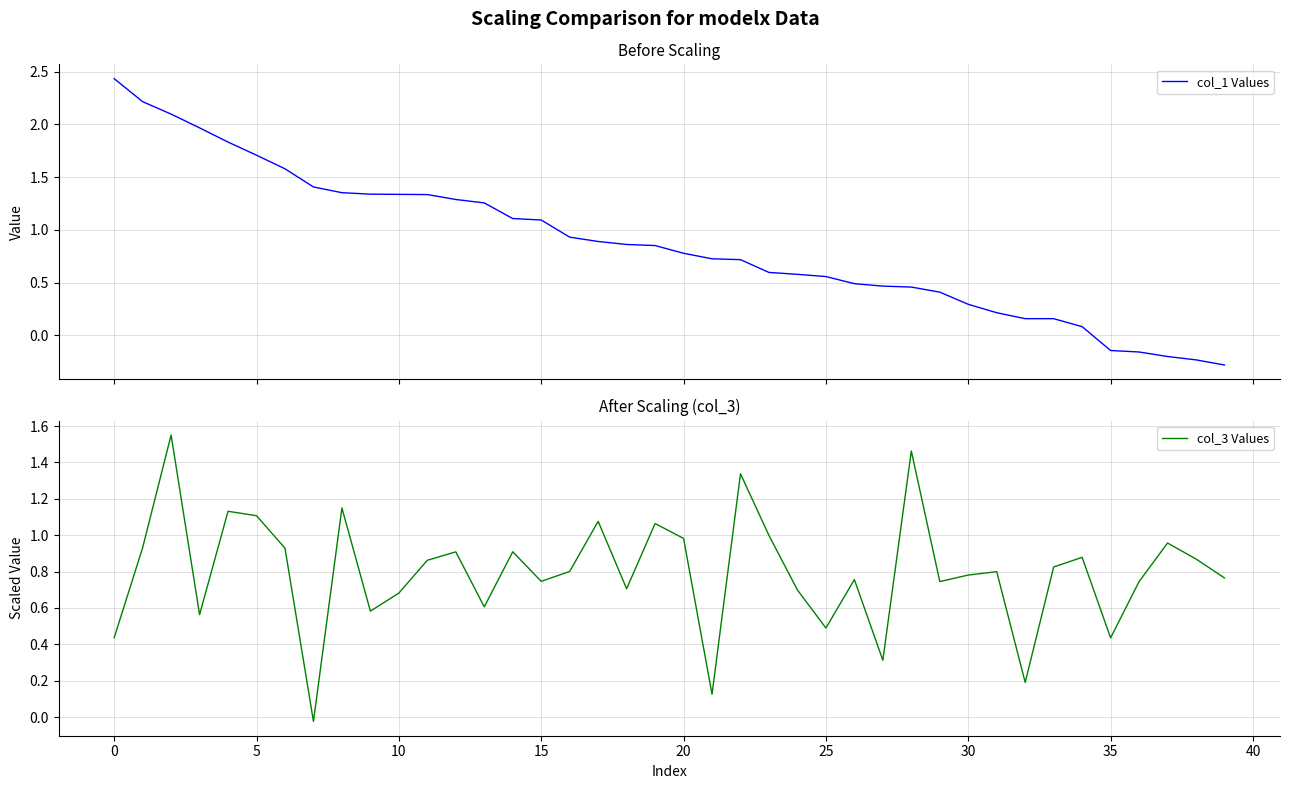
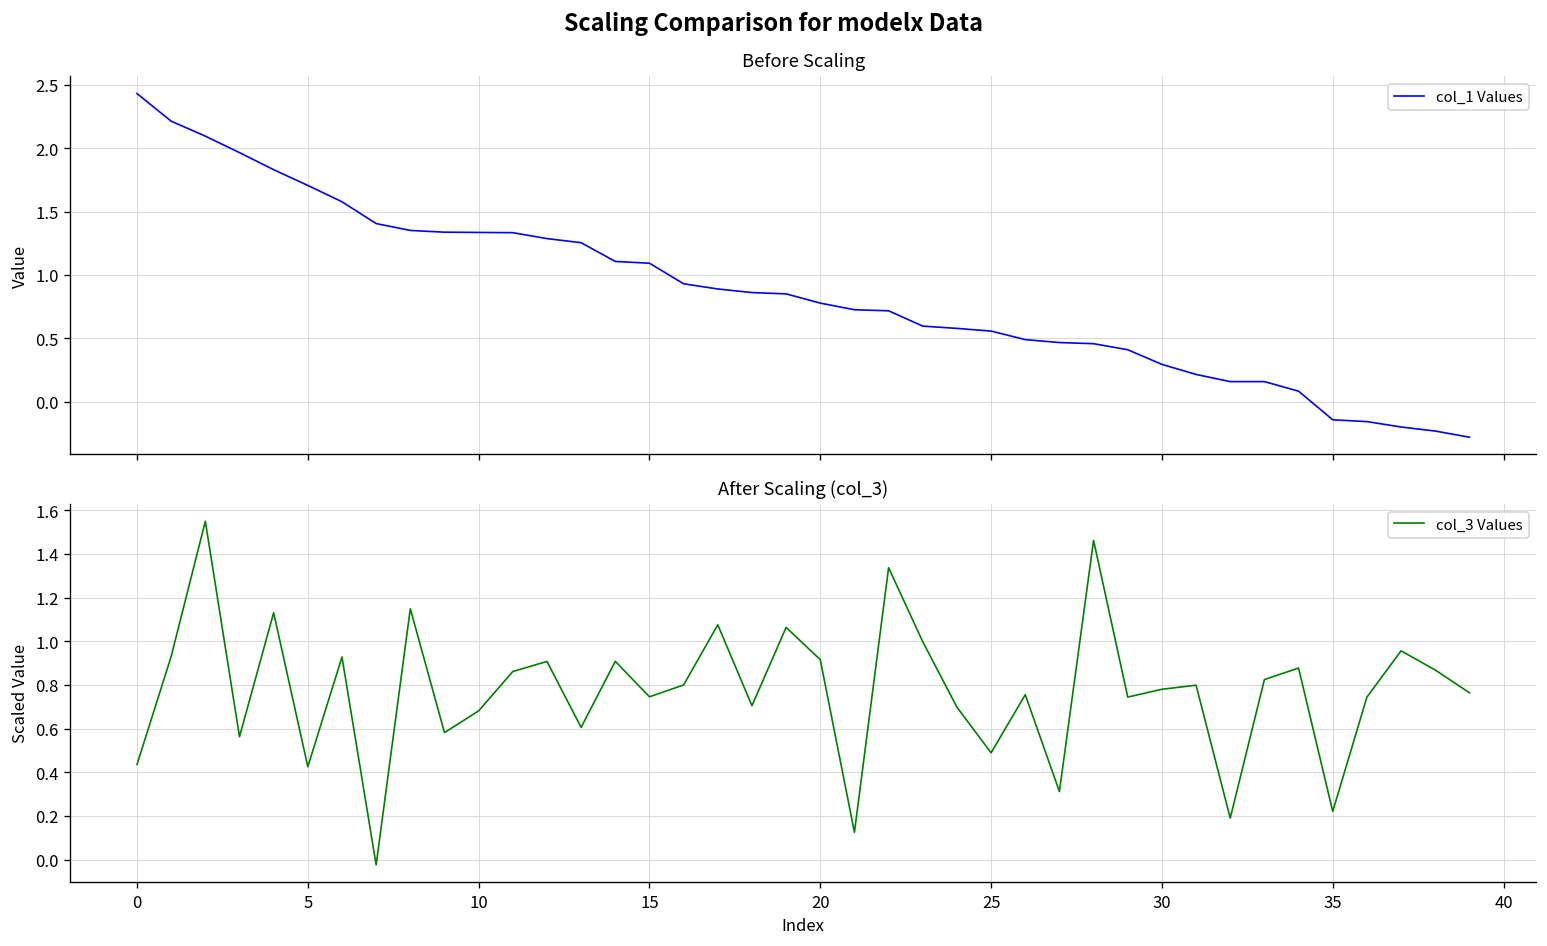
After Scaling (col_3), 5: 1.11 -> 0.43
After Scaling (col_3), 20: 0.98 -> 0.92
After Scaling (col_3), 35: 0.44 -> 0.22
